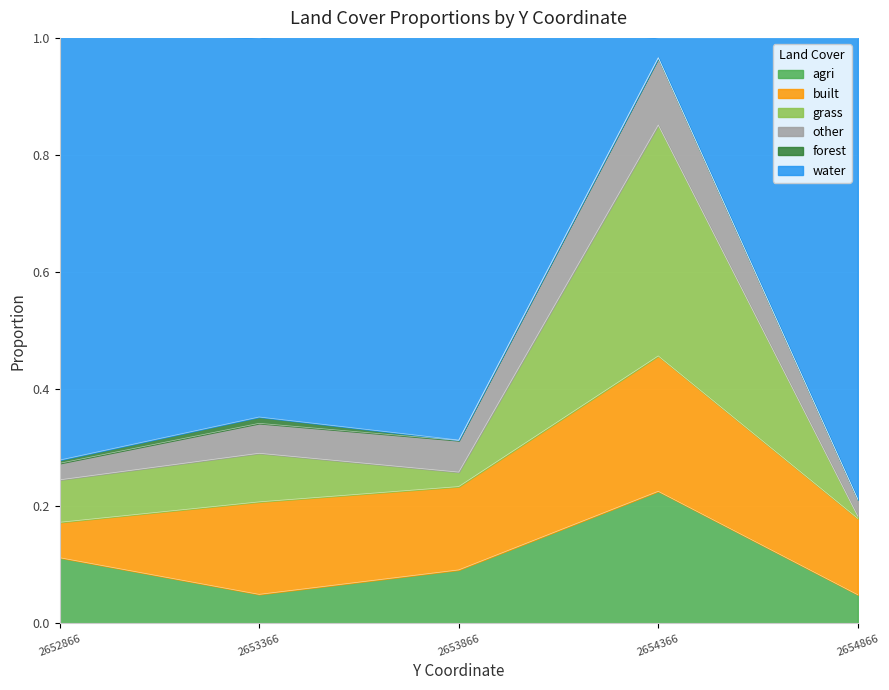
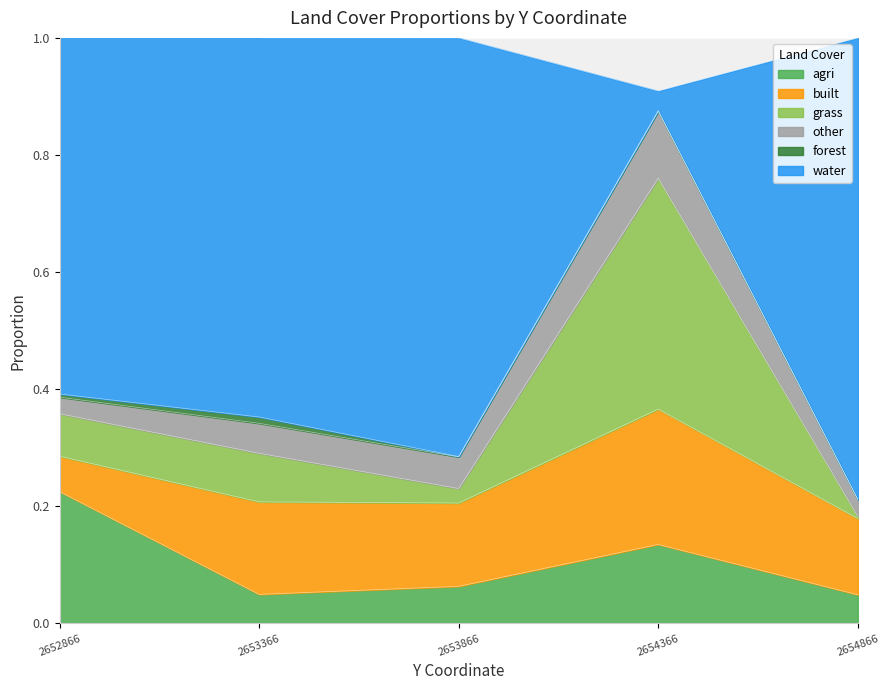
agri, 2652866: 0.11 -> 0.23
agri, 2653866: 0.09 -> 0.06
agri, 2654366: 0.23 -> 0.13
